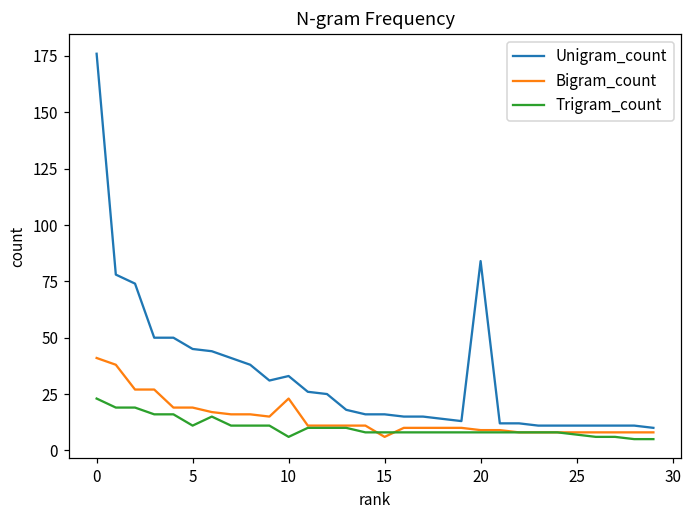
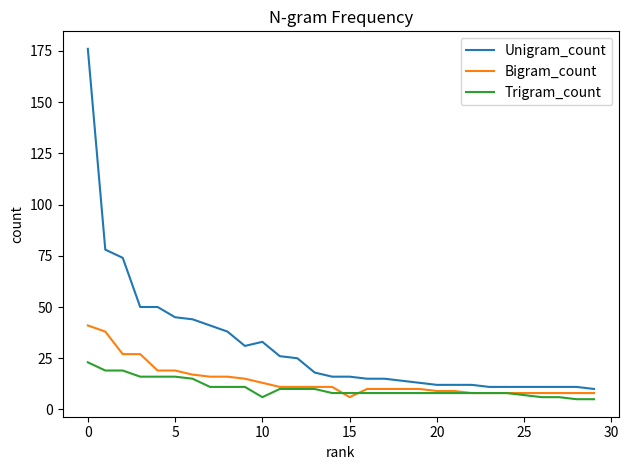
Trigram_count, 5: 11 -> 16
Bigram_count, 10: 23 -> 13
Unigram_count, 20: 84 -> 12
